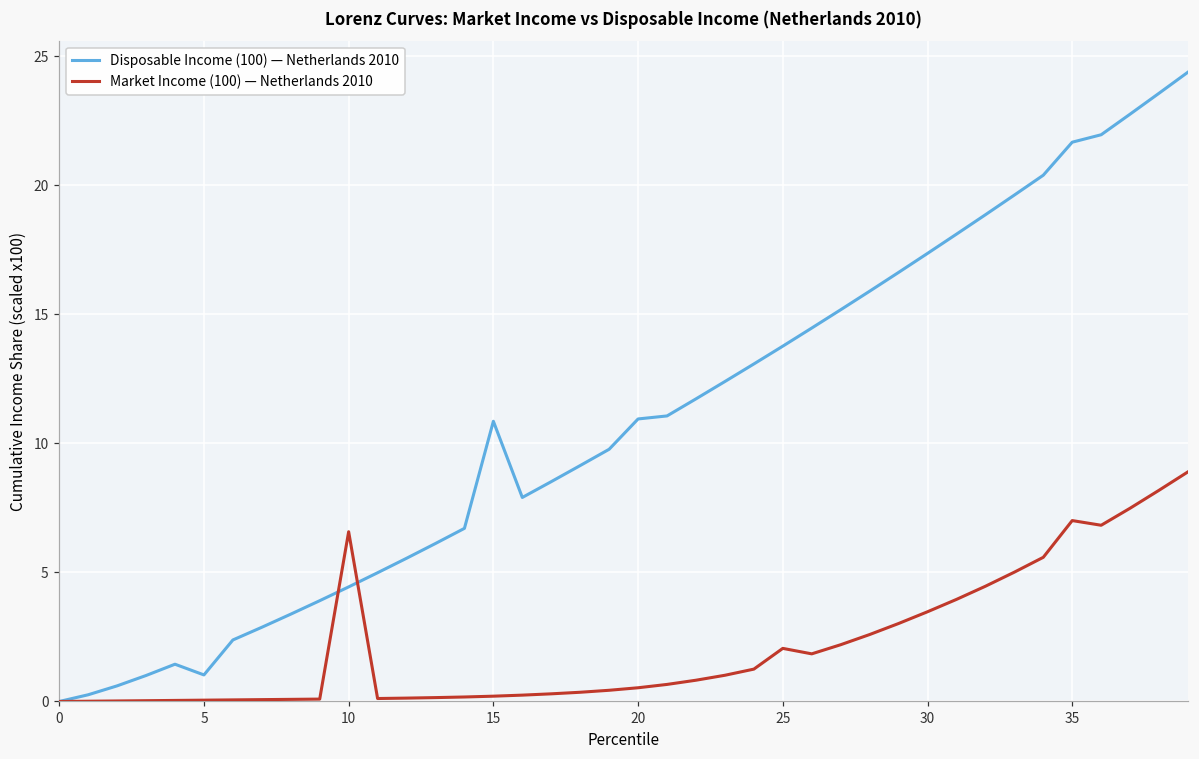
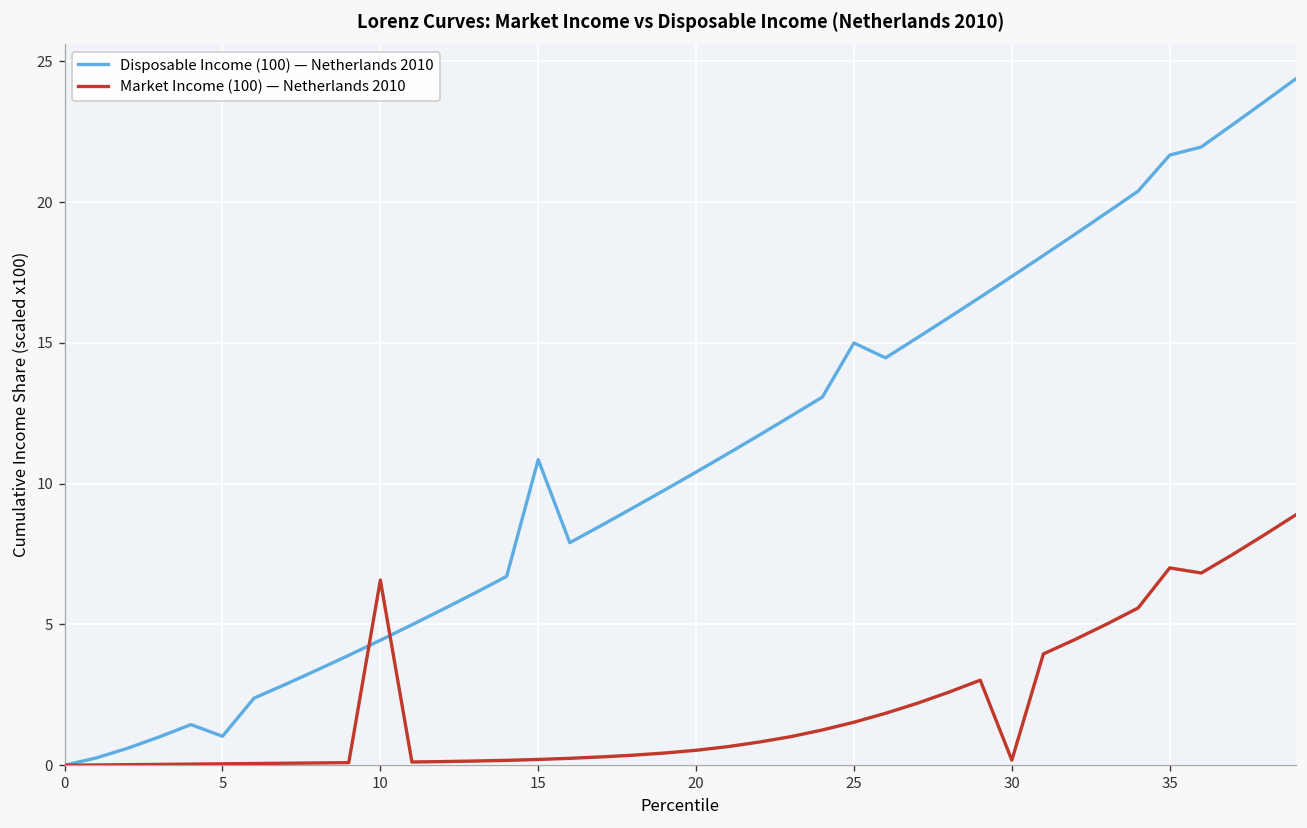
Disposable Income (100) — Netherlands 2010, 20: 10.9 -> 10.4
Disposable Income (100) — Netherlands 2010, 25: 13.8 -> 15.0
Market Income (100) — Netherlands 2010, 25: 2.1 -> 1.5
Market Income (100) — Netherlands 2010, 30: 3.5 -> 0.2
